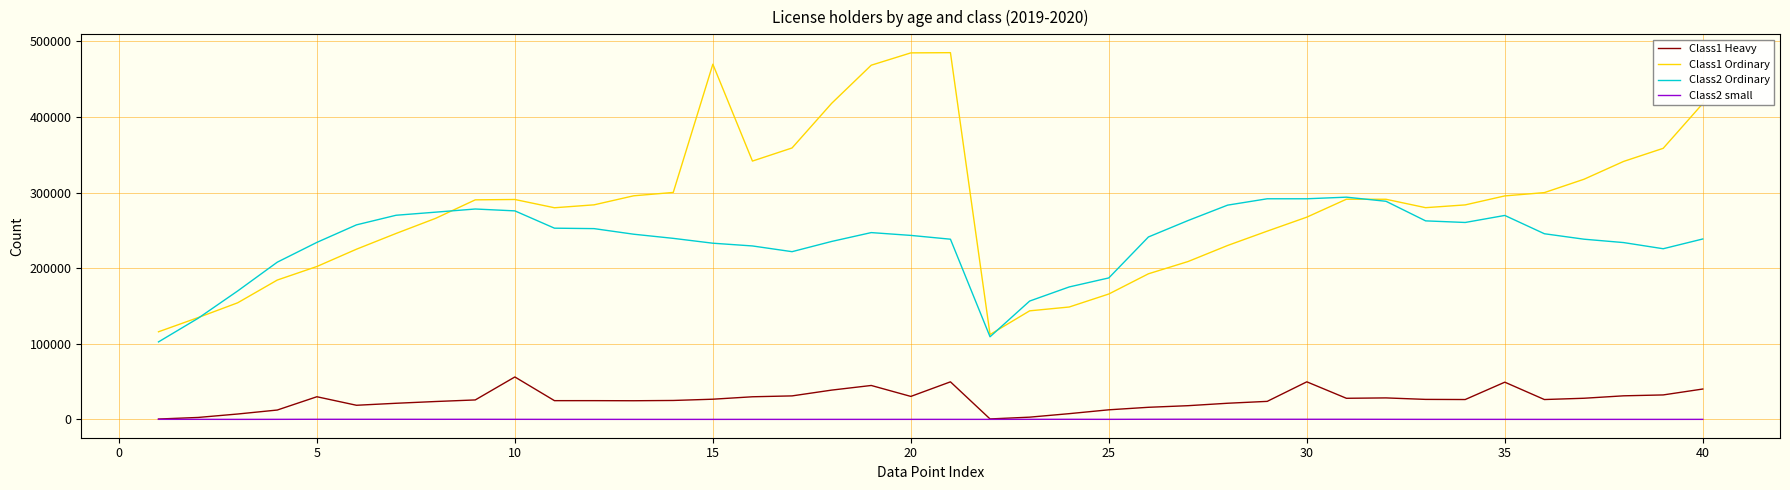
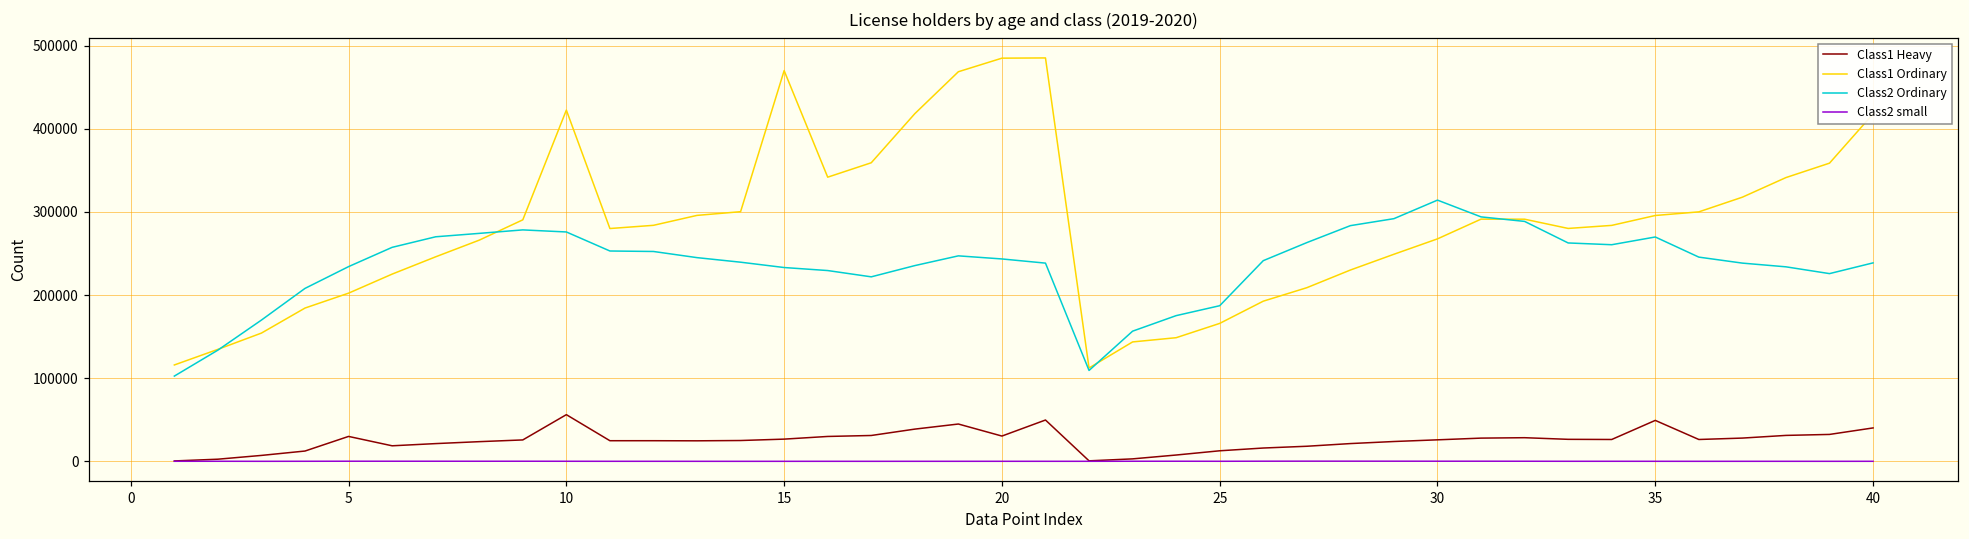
Class1 Ordinary, 10: 290000 -> 420000
Class1 Heavy, 30: 50000 -> 30000
Class2 Ordinary, 30: 290000 -> 310000
